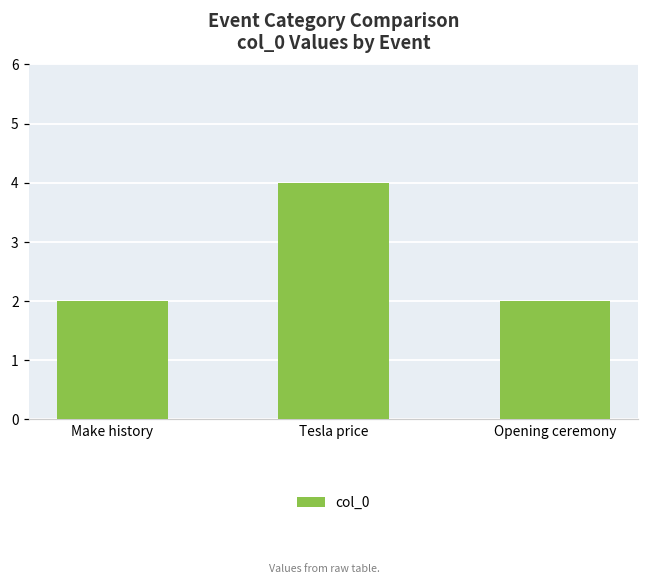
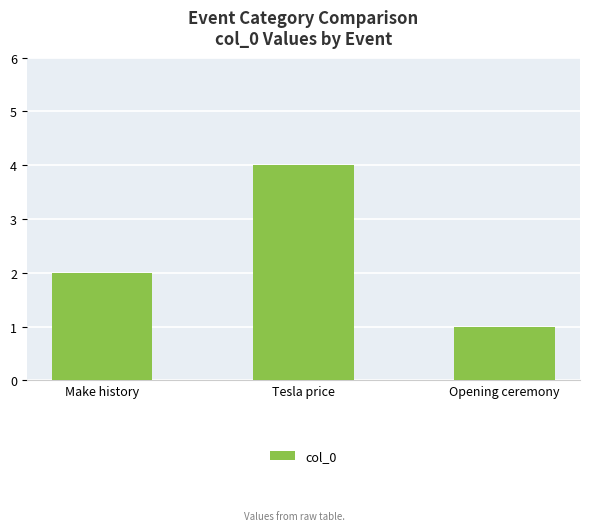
Opening ceremony: 2 -> 1
